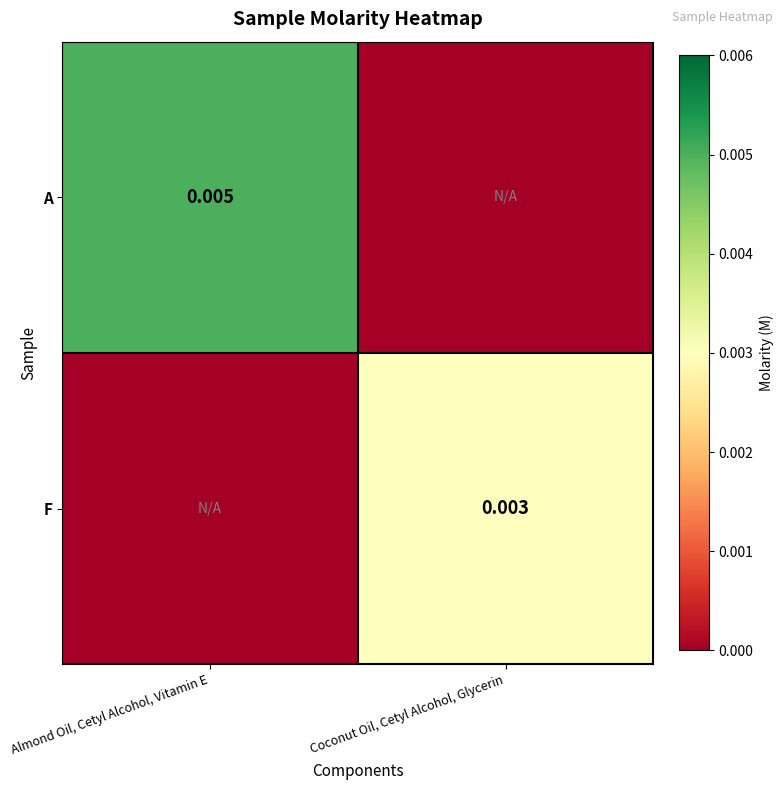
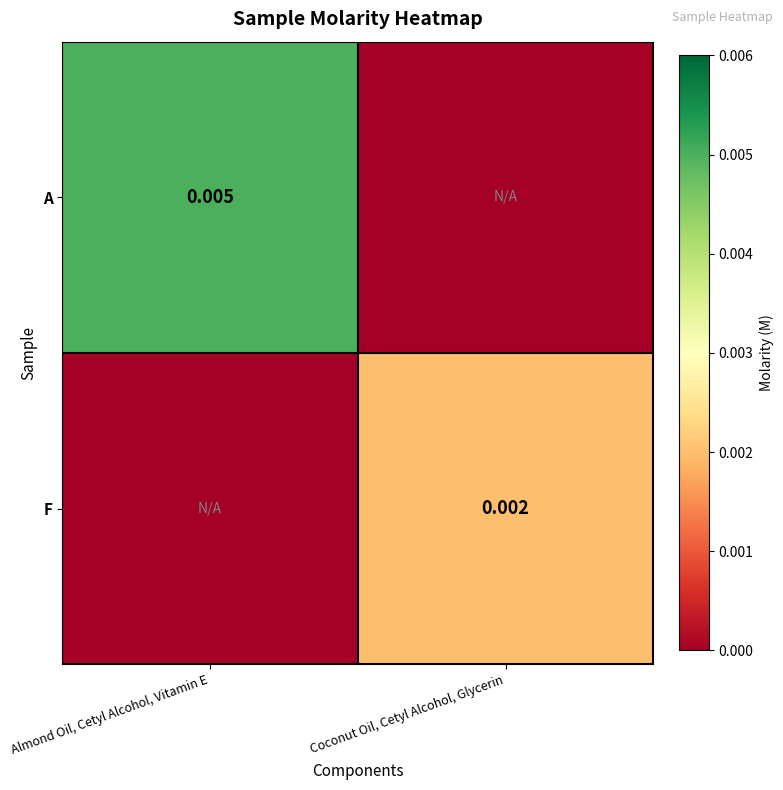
F, Coconut Oil, Cetyl Alcohol, Glycerin: 0.003 -> 0.002
